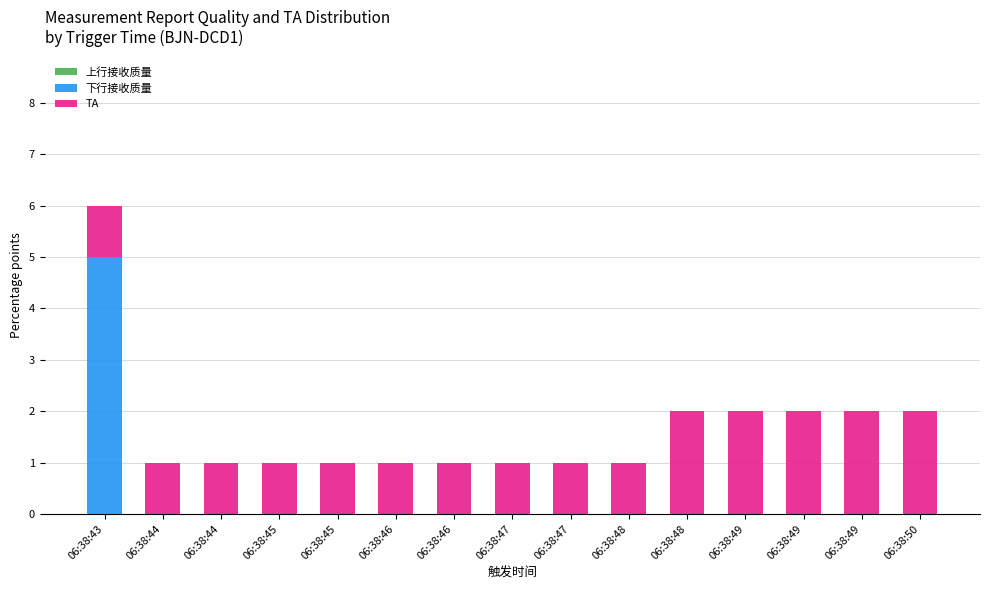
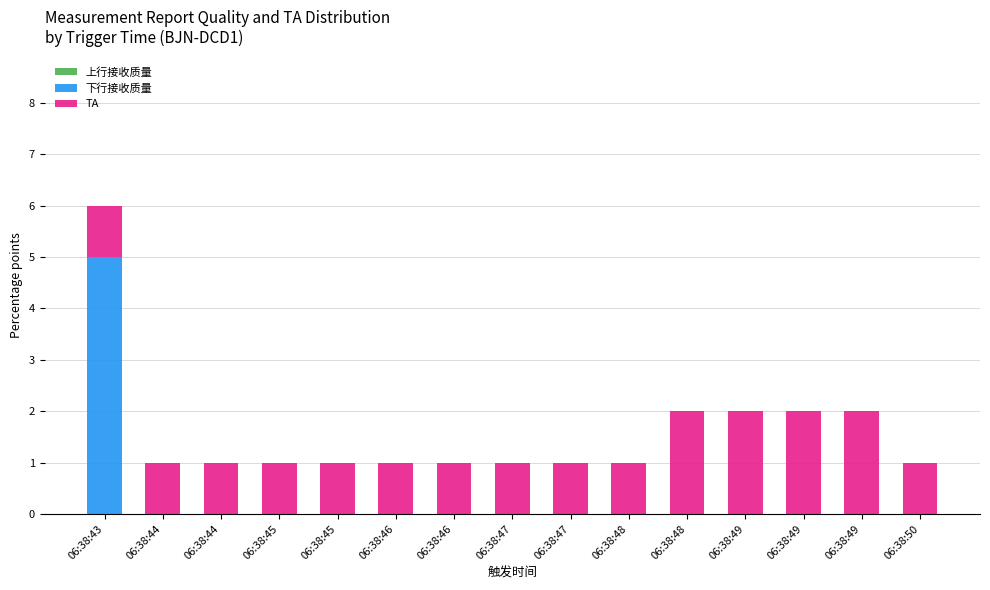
TA, 06:38:50: 2 -> 1
